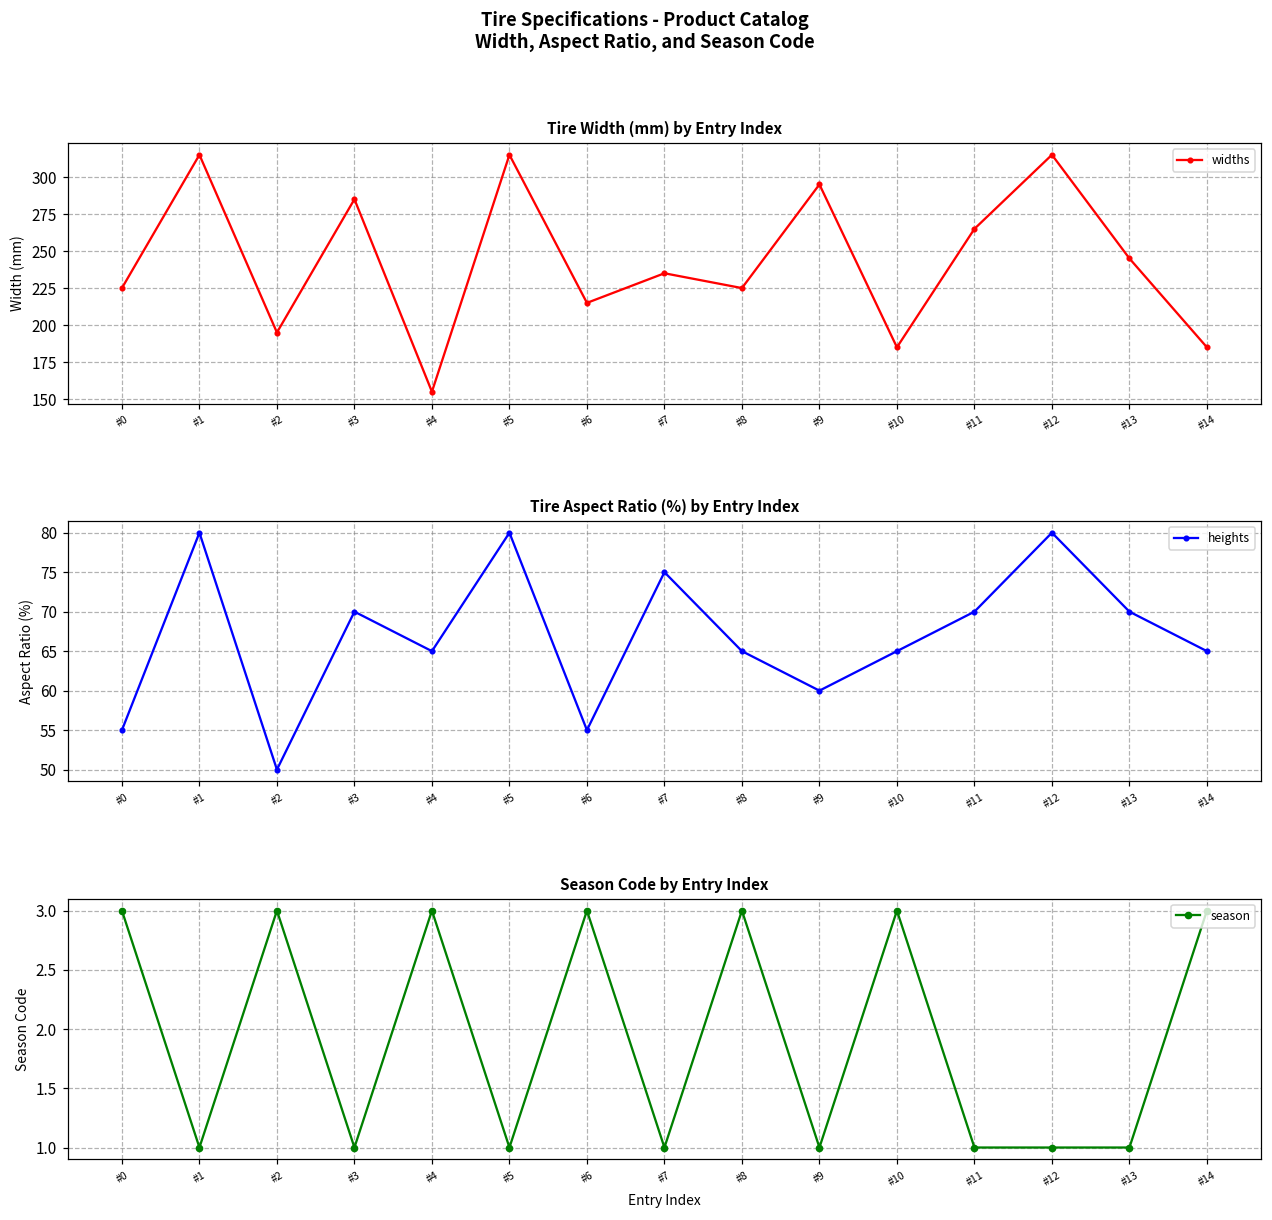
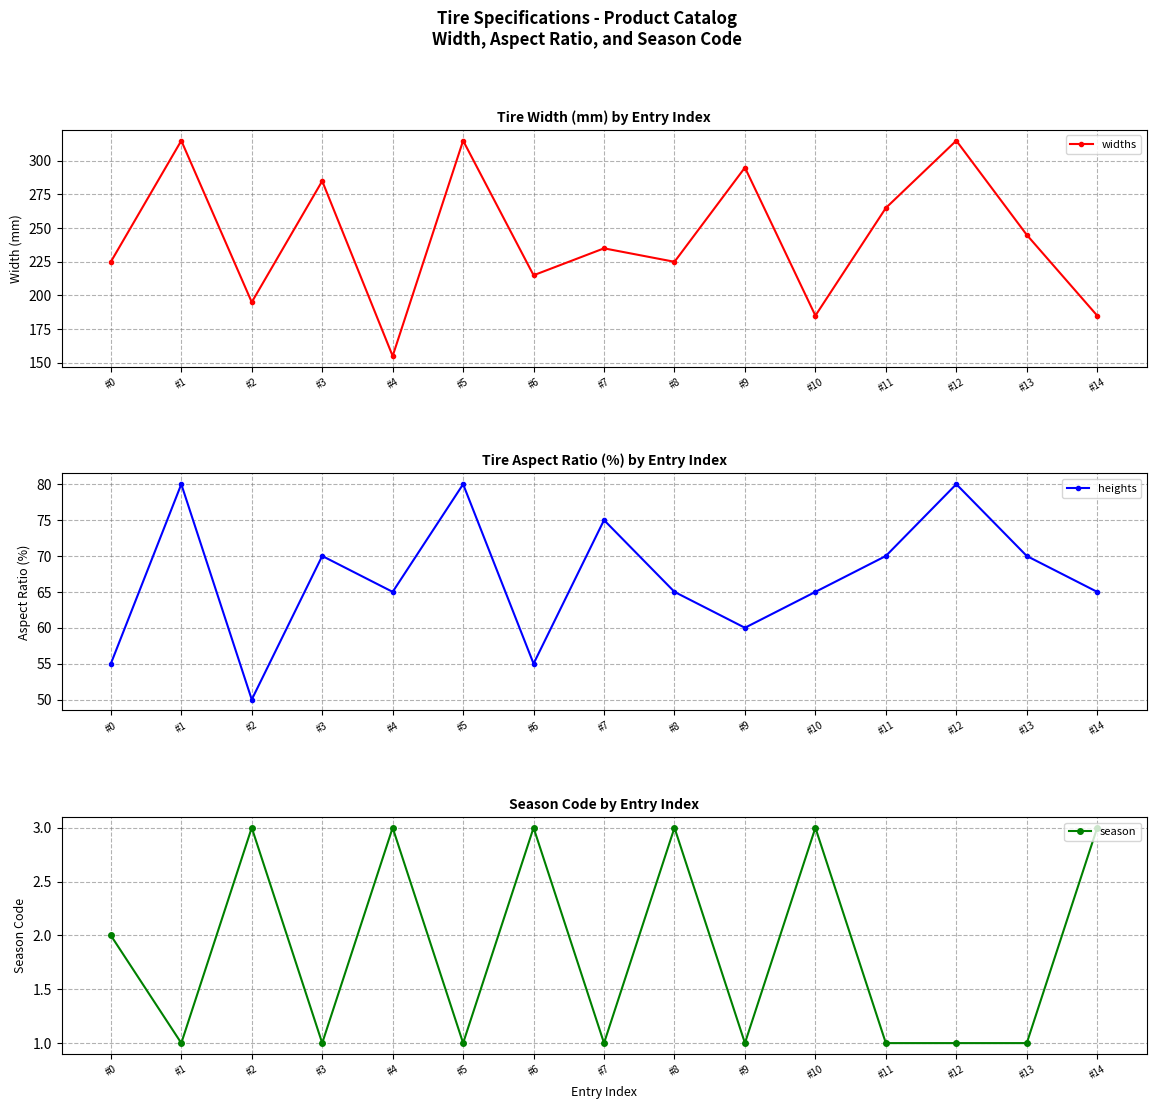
Season Code by Entry Index, #0: 3 -> 2
